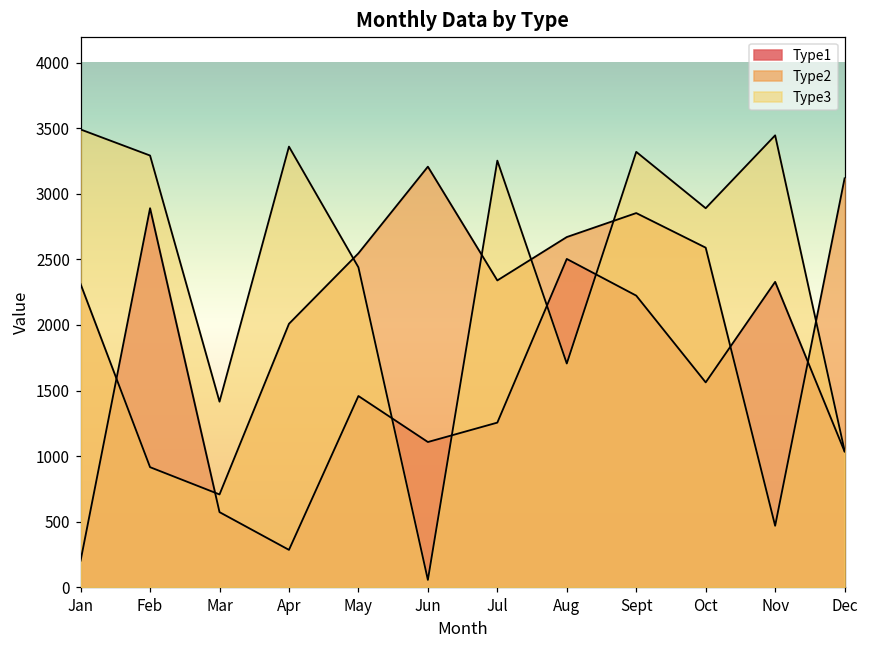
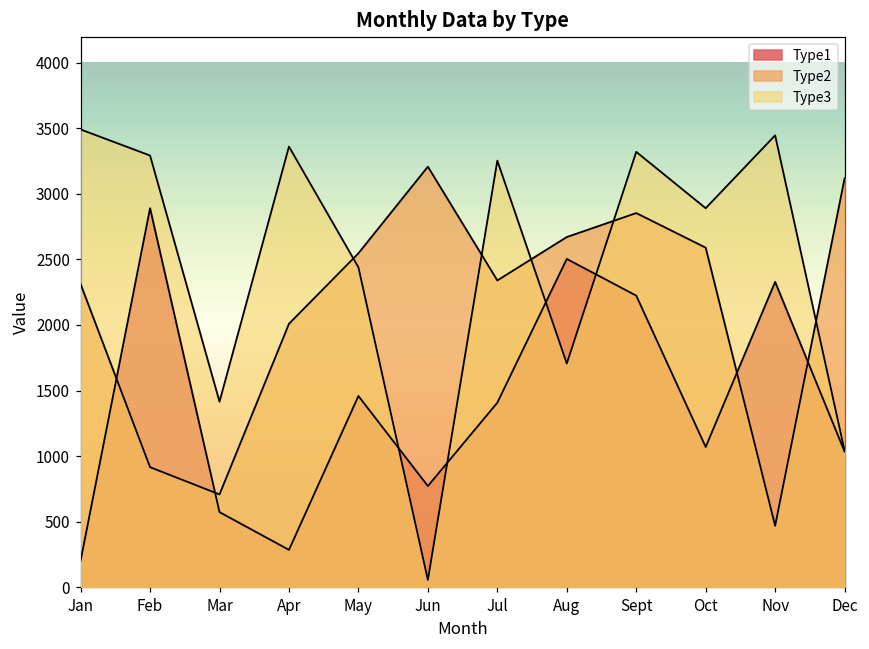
Type1, Jun: 1110 -> 770
Type1, Jul: 1260 -> 1410
Type1, Oct: 1560 -> 1070
